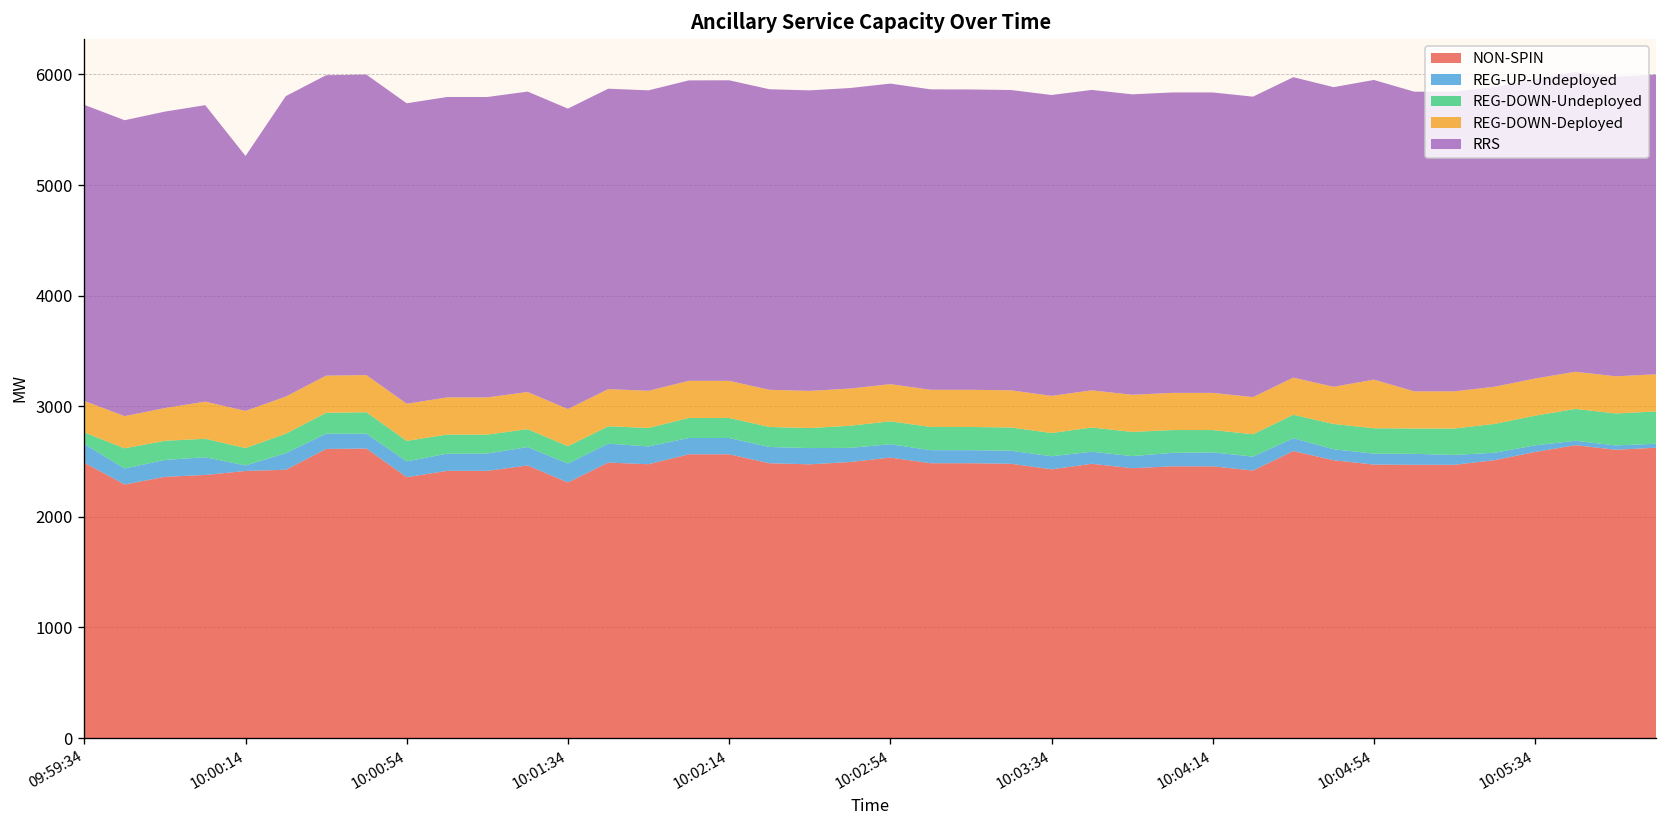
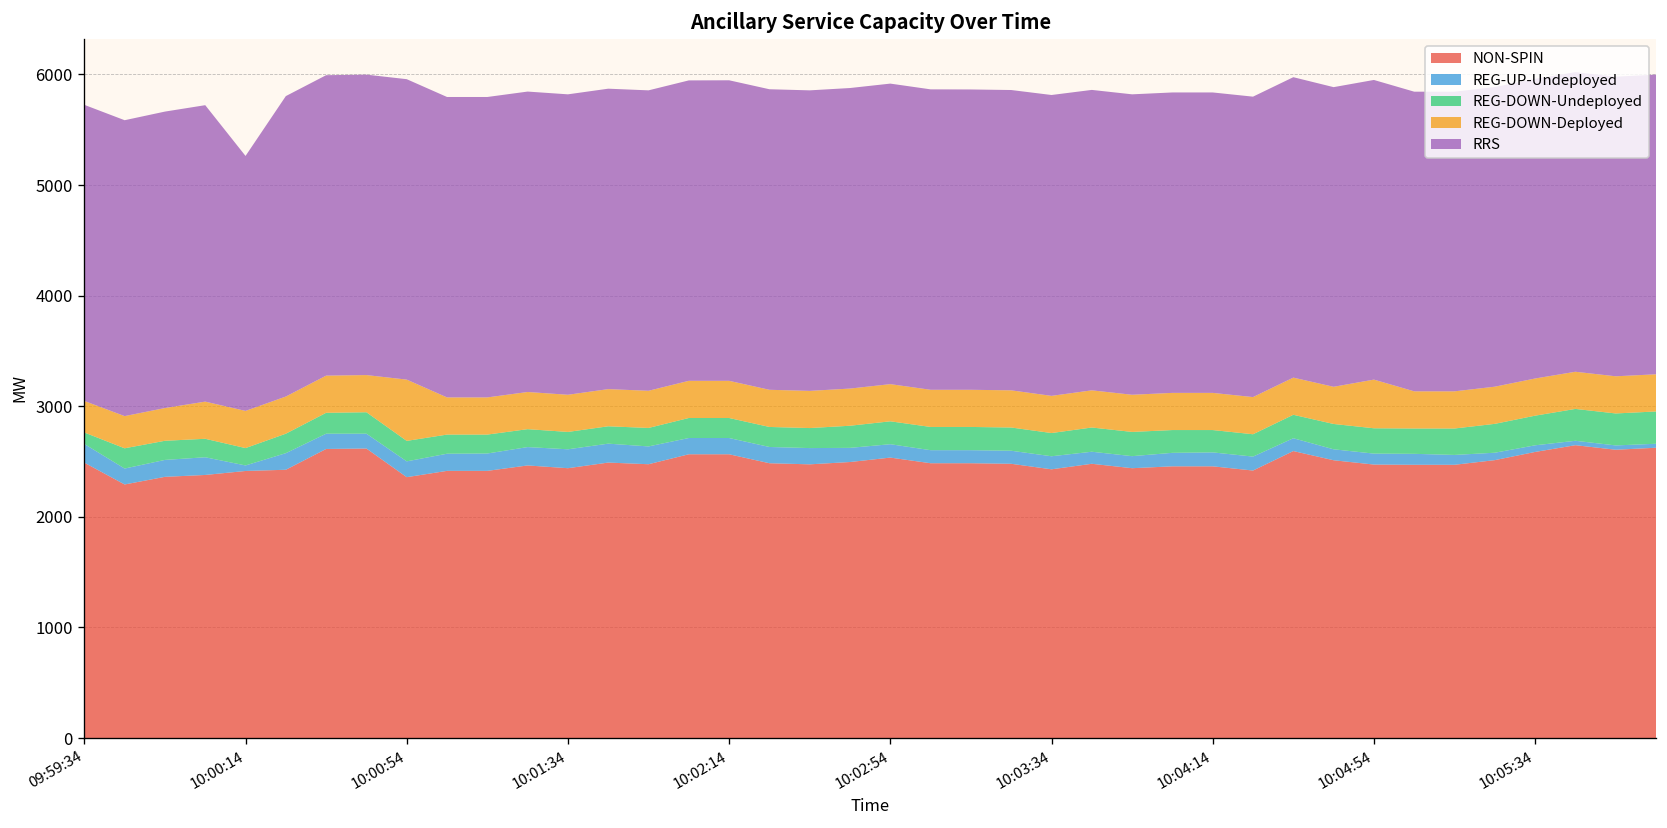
REG-DOWN-Deployed, 10:00:54: 300 -> 600
NON-SPIN, 10:01:34: 2300 -> 2400
